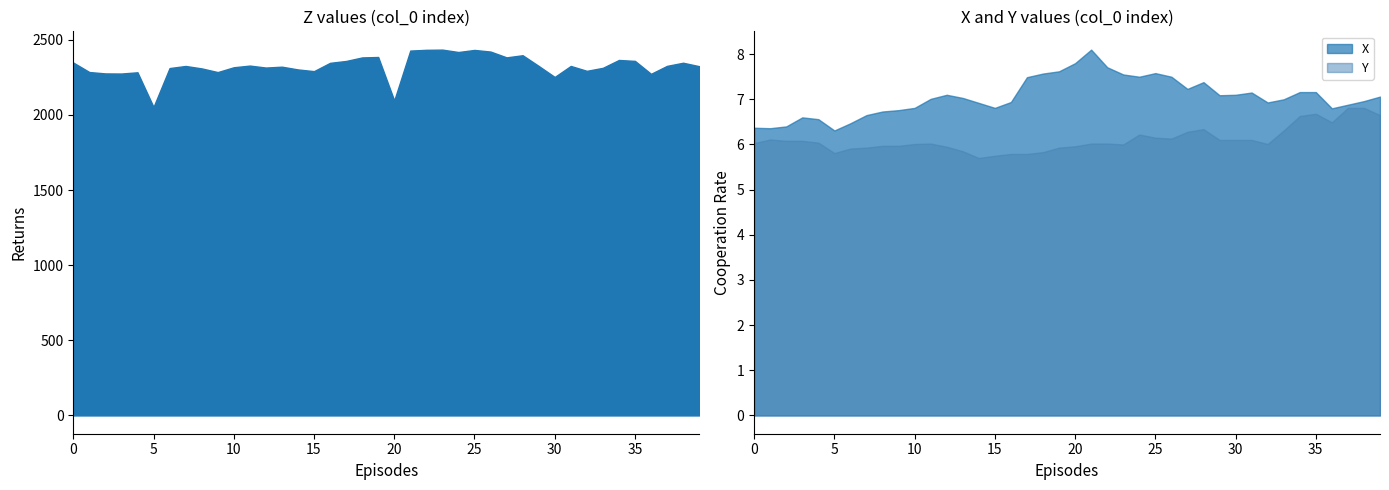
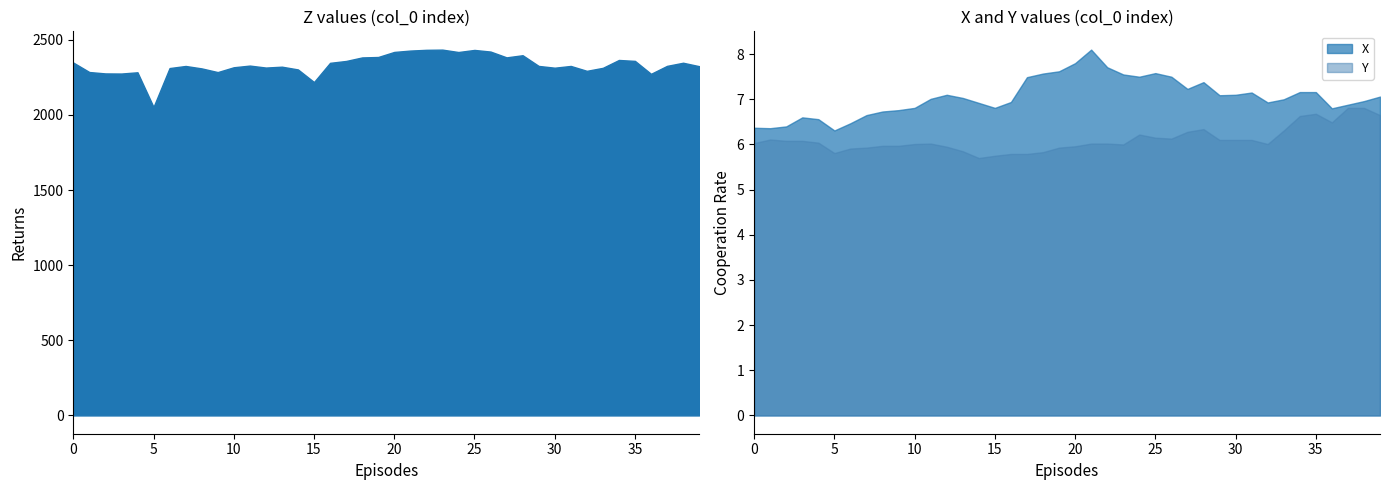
Z values (col_0 index), 15: 2290 -> 2220
Z values (col_0 index), 20: 2100 -> 2420
Z values (col_0 index), 30: 2250 -> 2310
